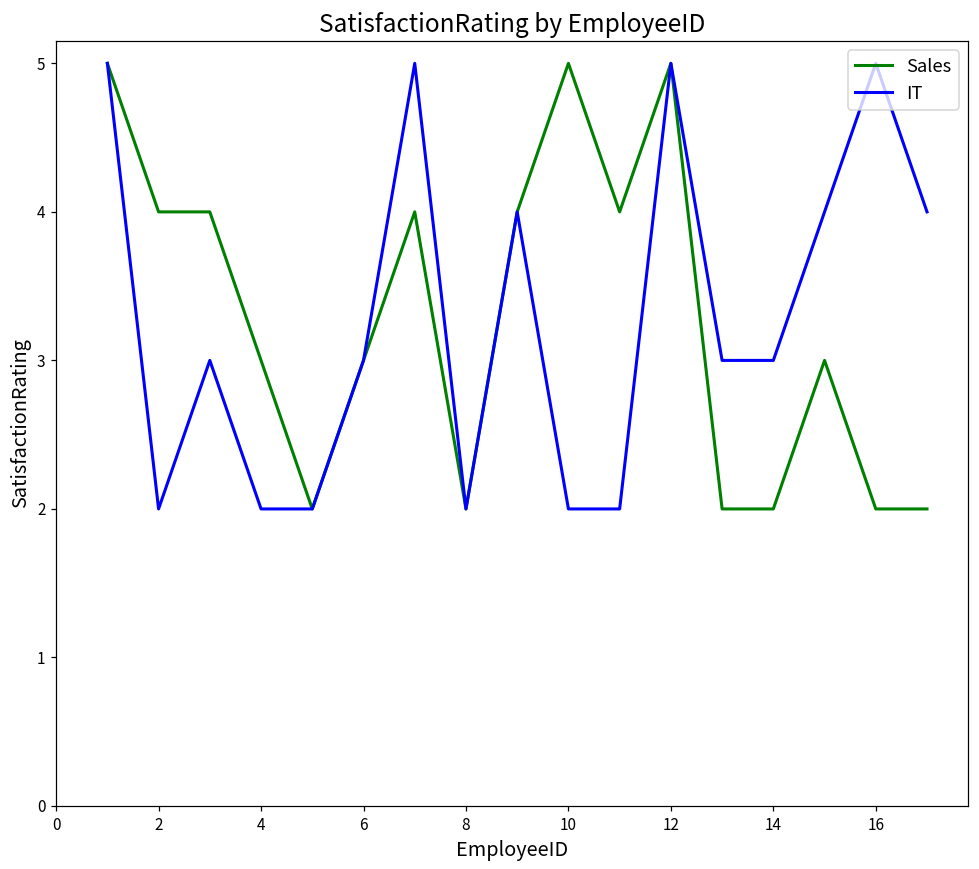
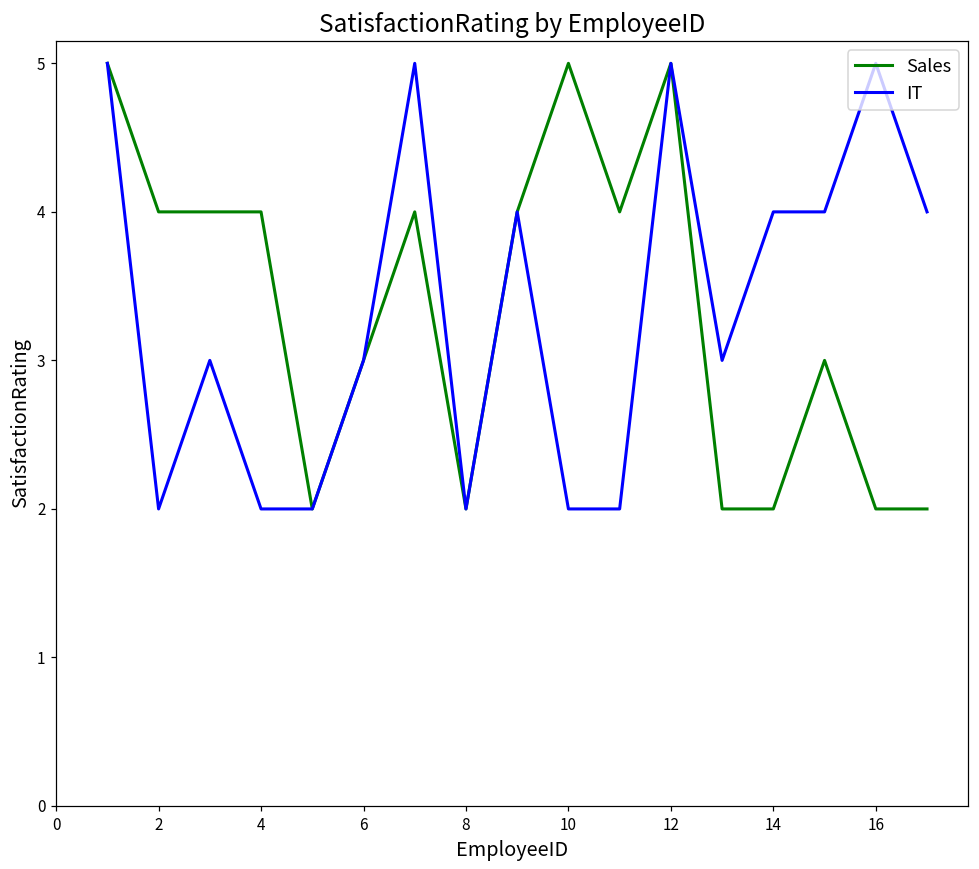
Sales, 4: 3 -> 4
IT, 14: 3 -> 4
